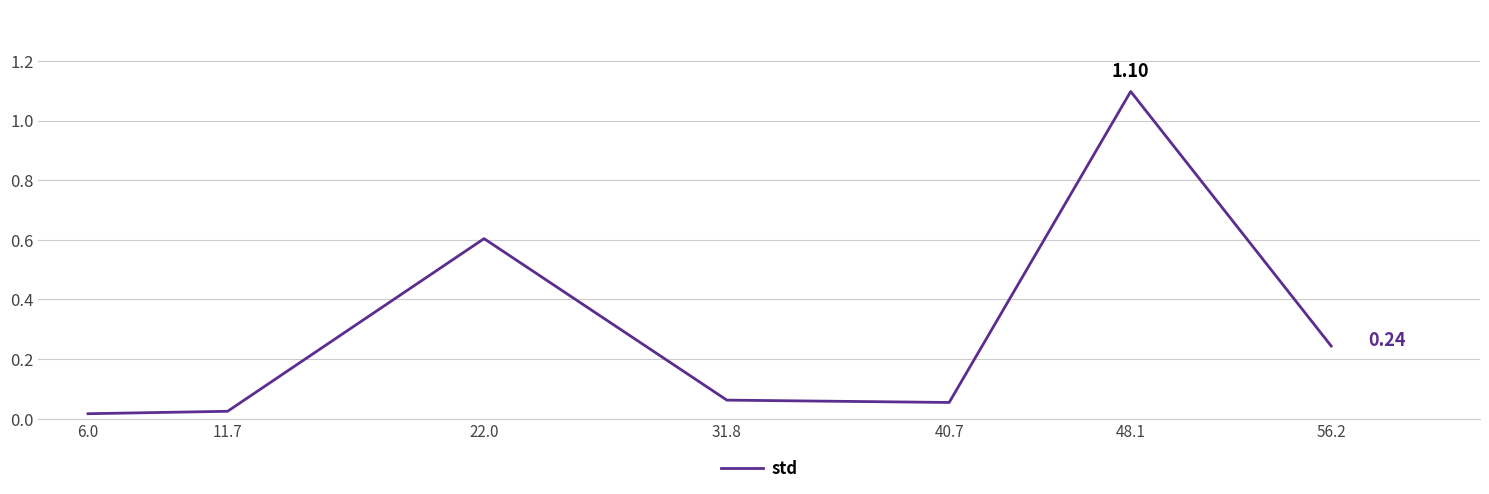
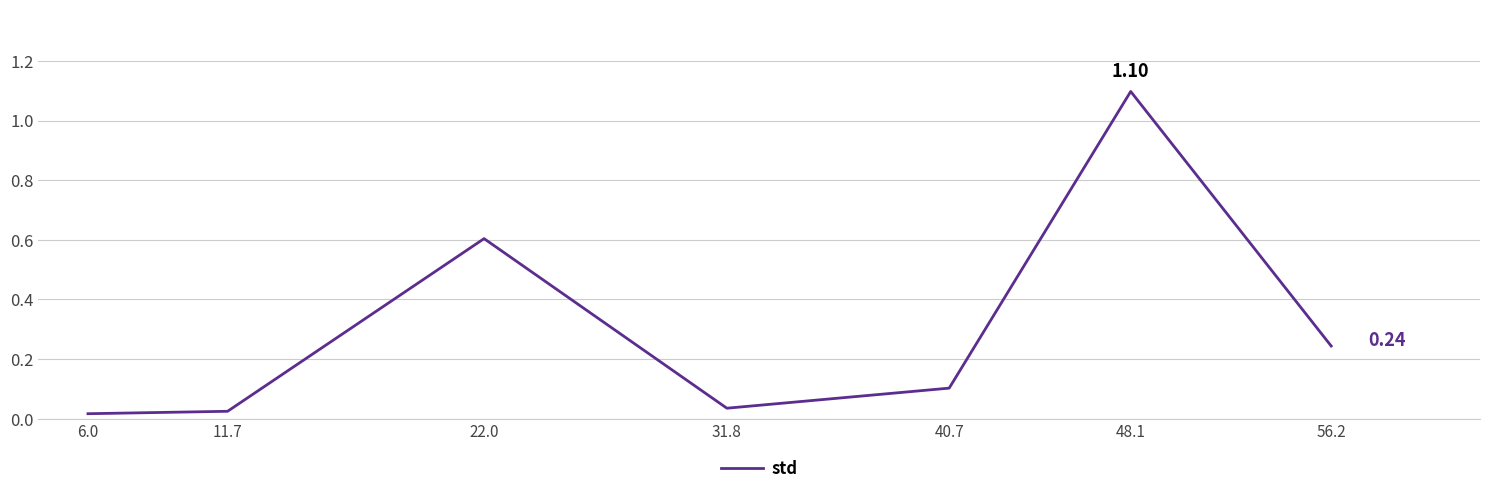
31.8: 0.06 -> 0.04
40.7: 0.05 -> 0.10
